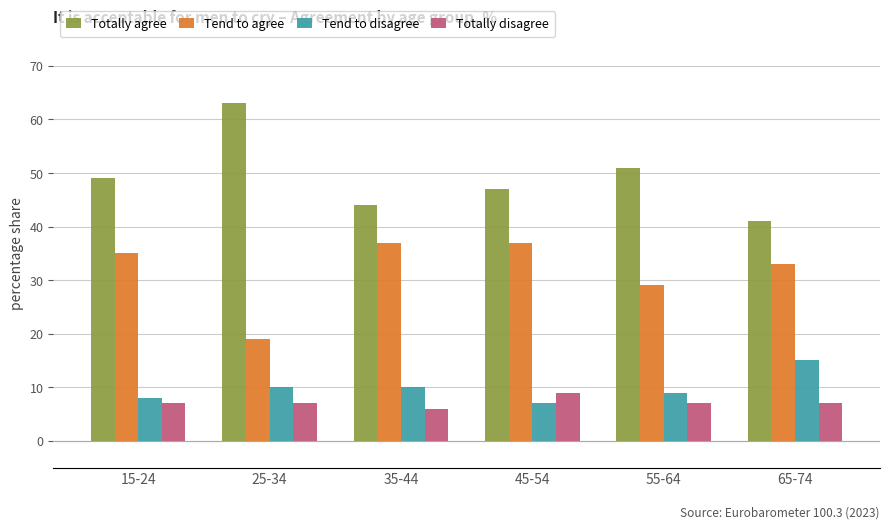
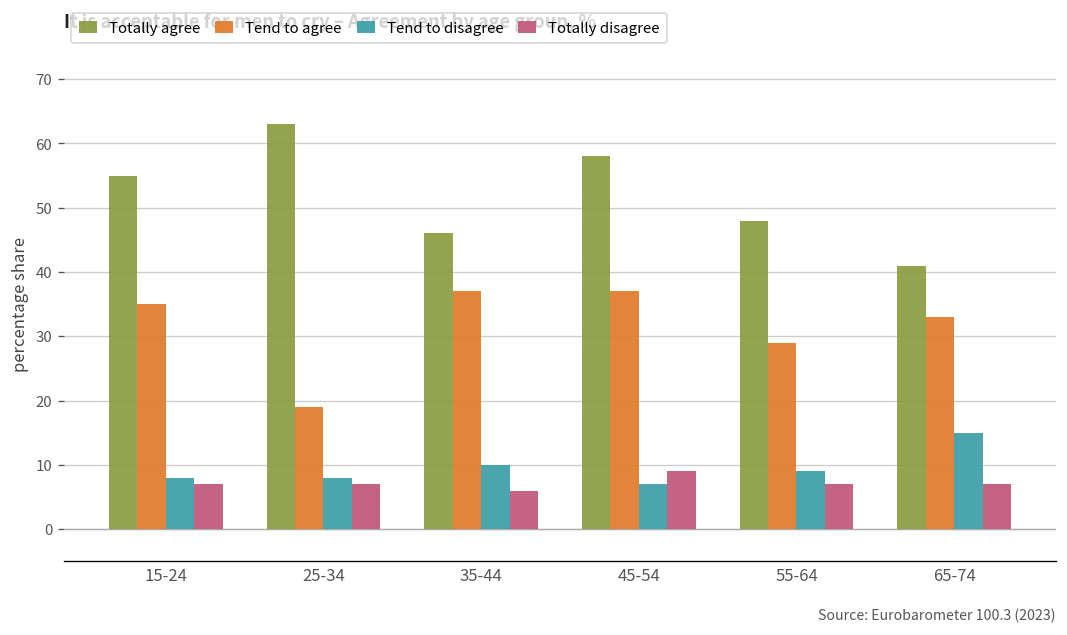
Totally agree, 15-24: 49 -> 55
Tend to disagree, 25-34: 10 -> 8
Totally agree, 35-44: 44 -> 46
Totally agree, 45-54: 47 -> 58
Totally agree, 55-64: 51 -> 48
